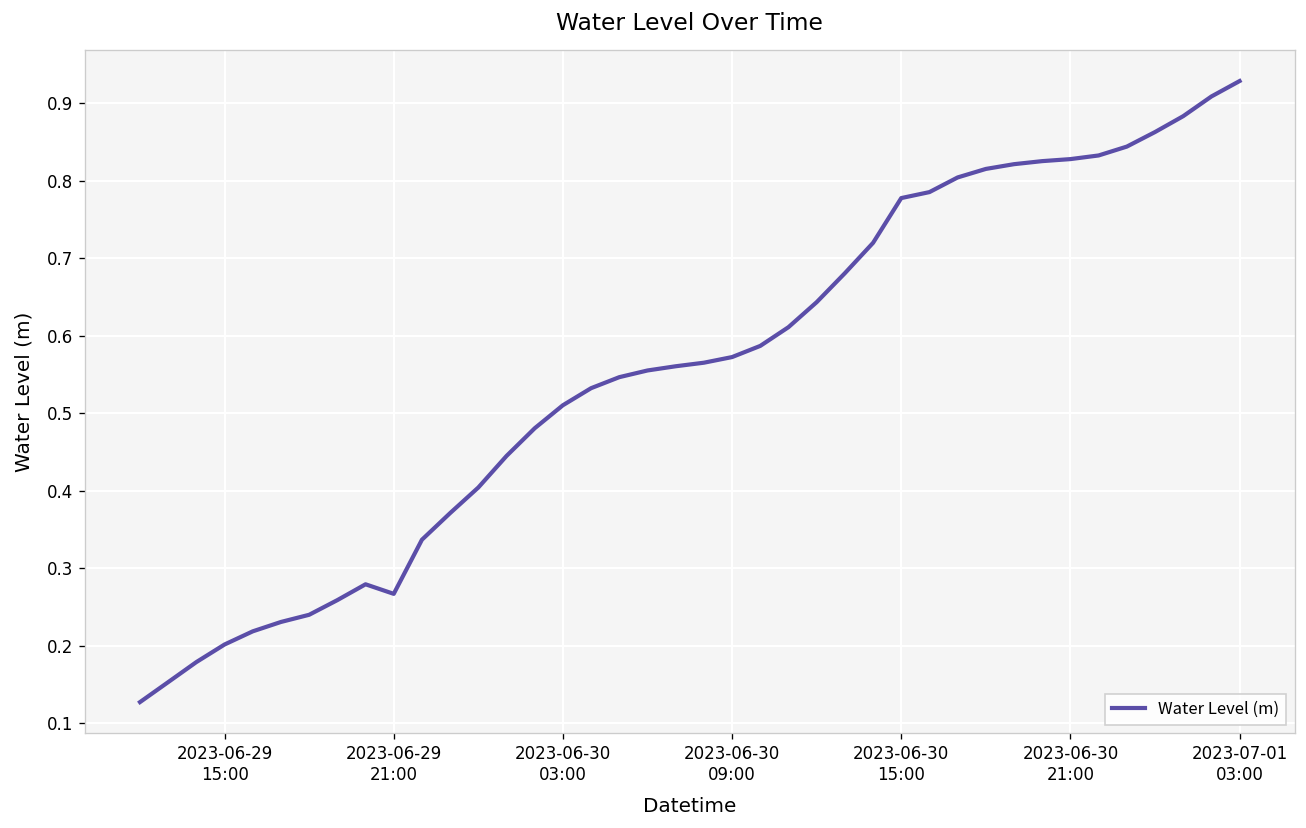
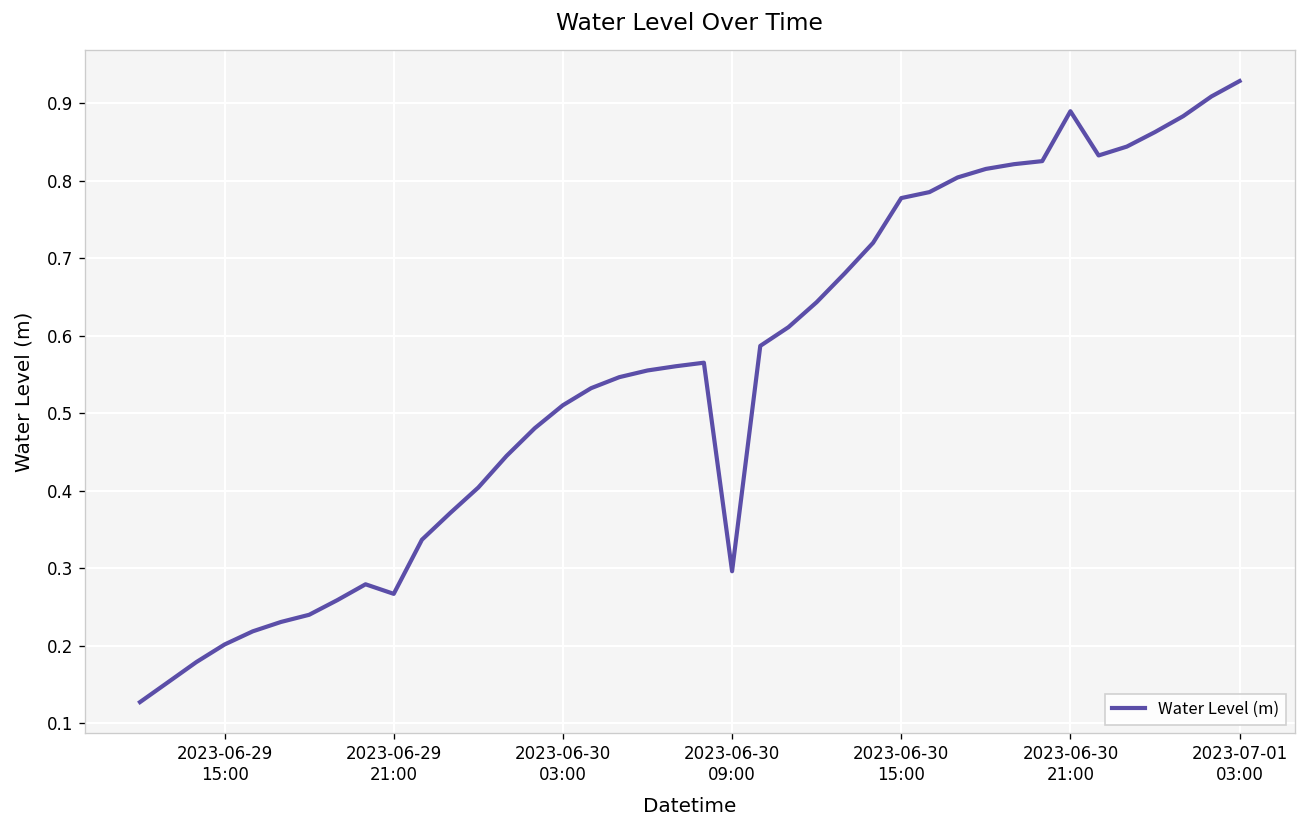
2023-06-30 09:00: 0.57 -> 0.30
2023-06-30 21:00: 0.83 -> 0.89
